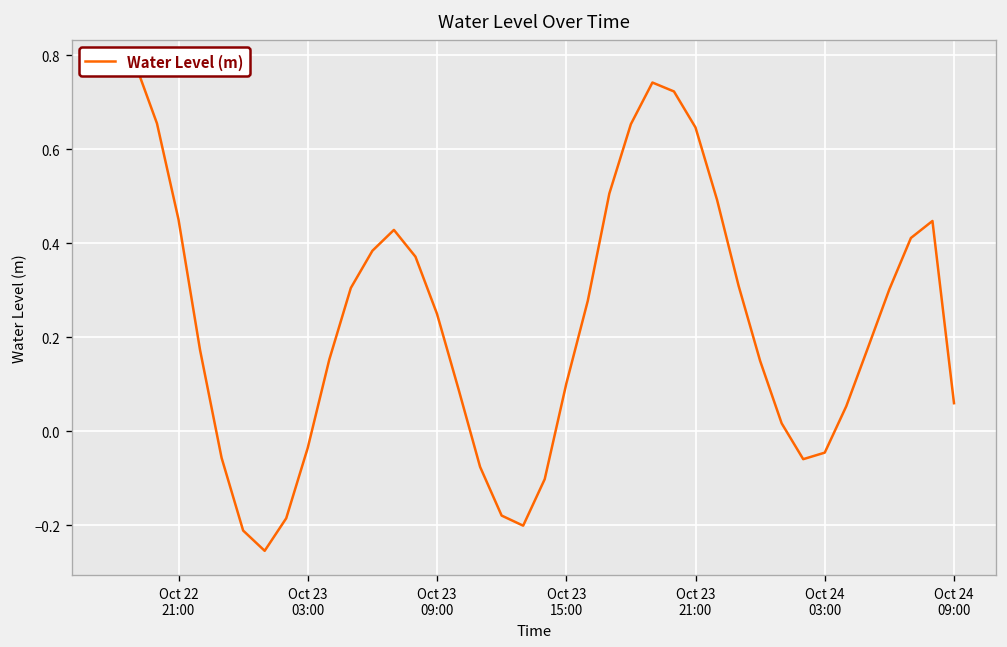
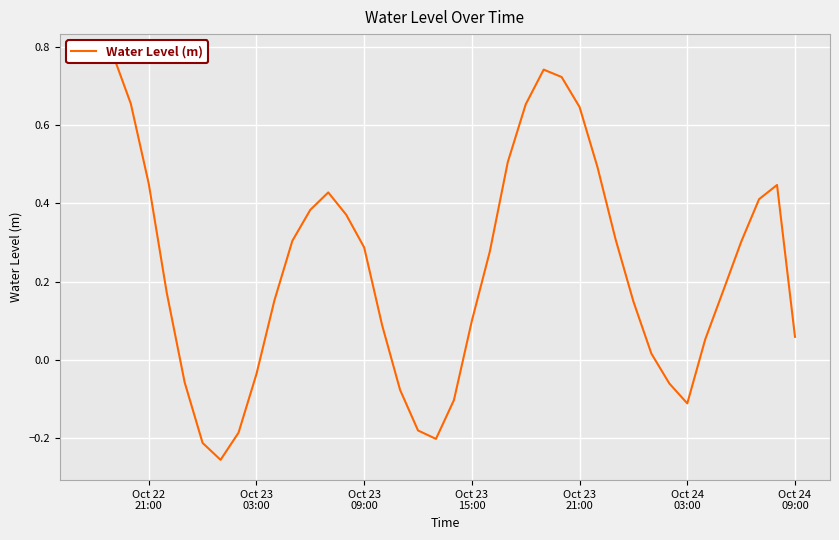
Oct 23 09:00: 0.25 -> 0.29
Oct 24 03:00: -0.05 -> -0.11
